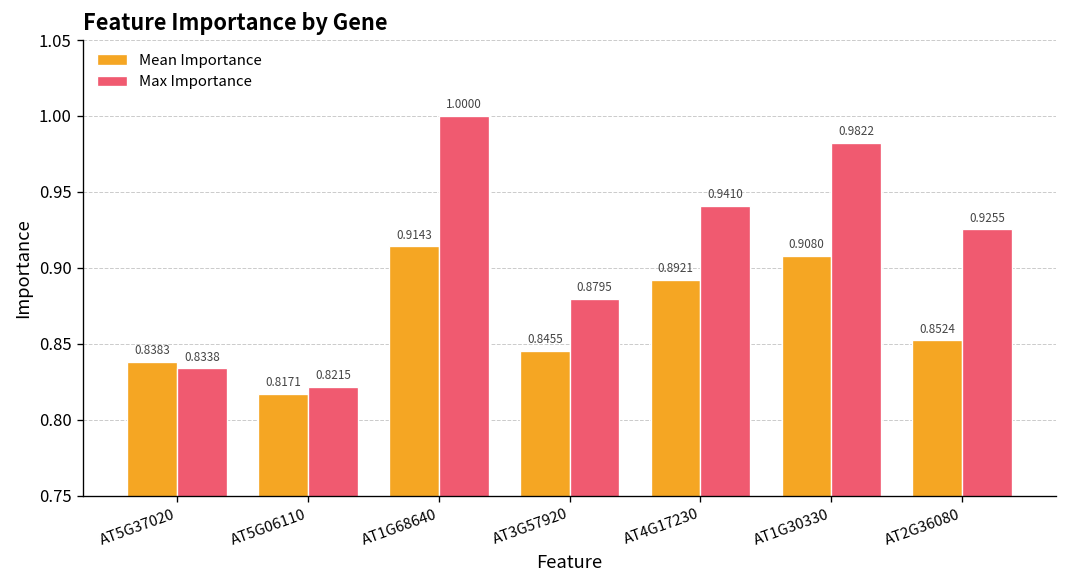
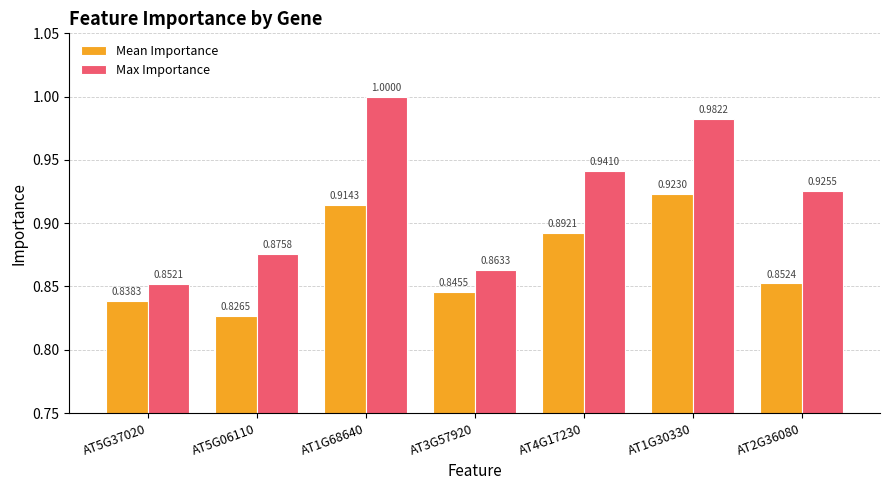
Max Importance, AT5G37020: 0.8338 -> 0.8521
Mean Importance, AT5G06110: 0.8171 -> 0.8265
Max Importance, AT5G06110: 0.8215 -> 0.8758
Max Importance, AT3G57920: 0.8795 -> 0.8633
Mean Importance, AT1G30330: 0.9080 -> 0.9230
